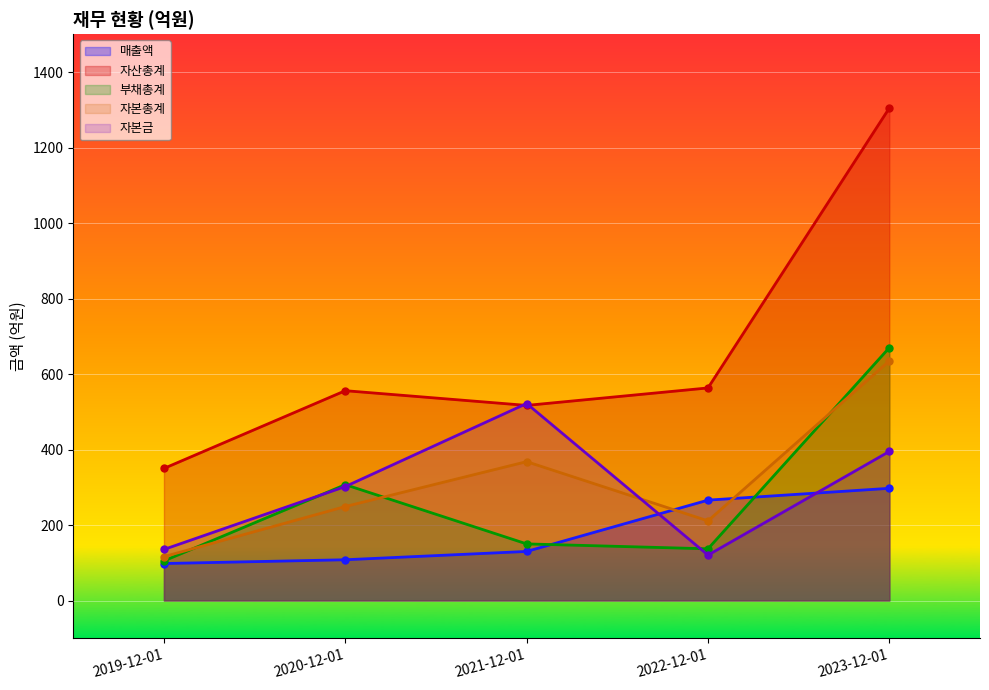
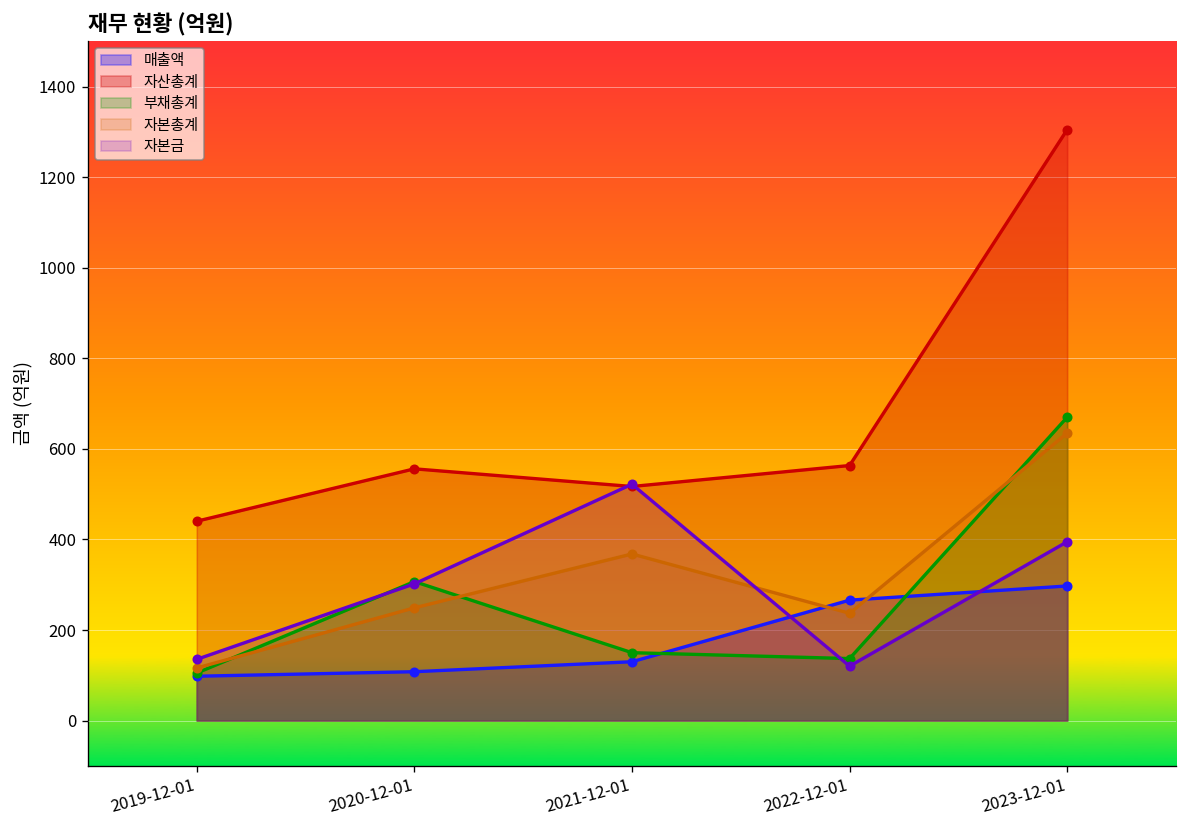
자산총계, 2019-12-01: 350 -> 440
자본총계, 2022-12-01: 210 -> 240
